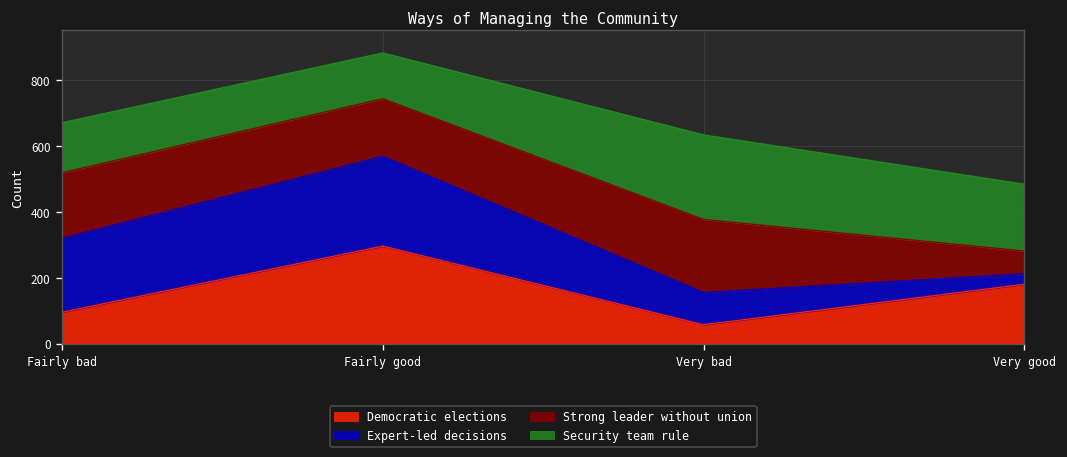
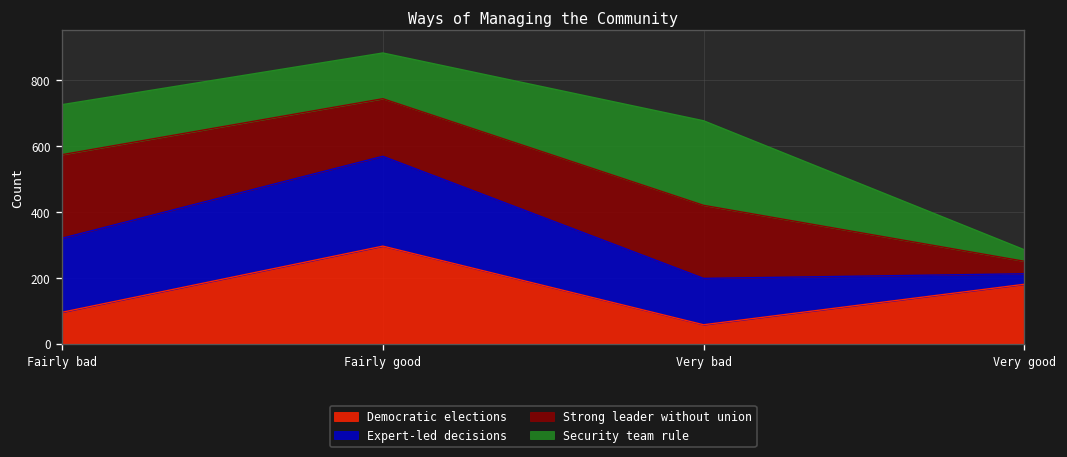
Strong leader without union, Fairly bad: 200 -> 250
Expert-led decisions, Very bad: 100 -> 140
Strong leader without union, Very good: 70 -> 40
Security team rule, Very good: 200 -> 40
